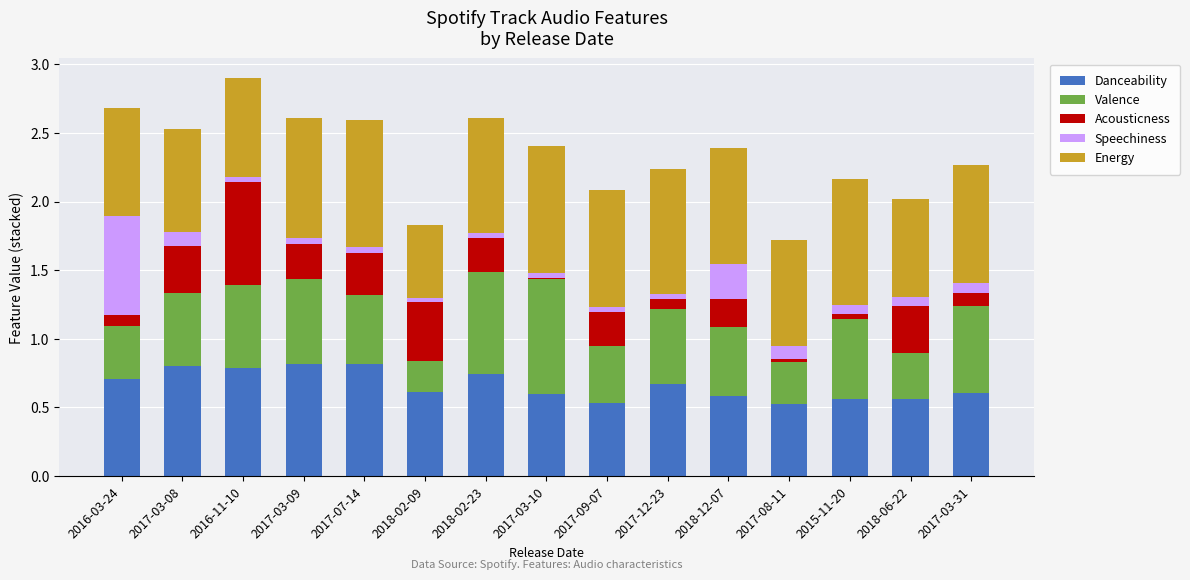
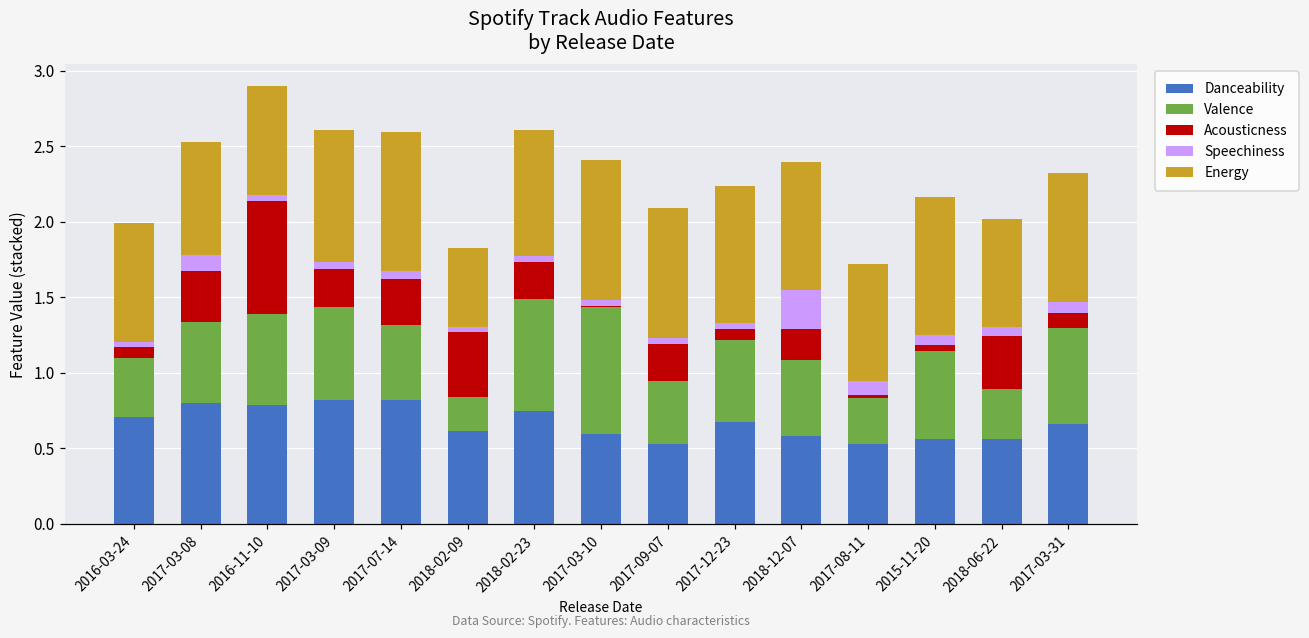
Speechiness, 2016-03-24: 0.72 -> 0.04
Danceability, 2017-03-31: 0.60 -> 0.66
